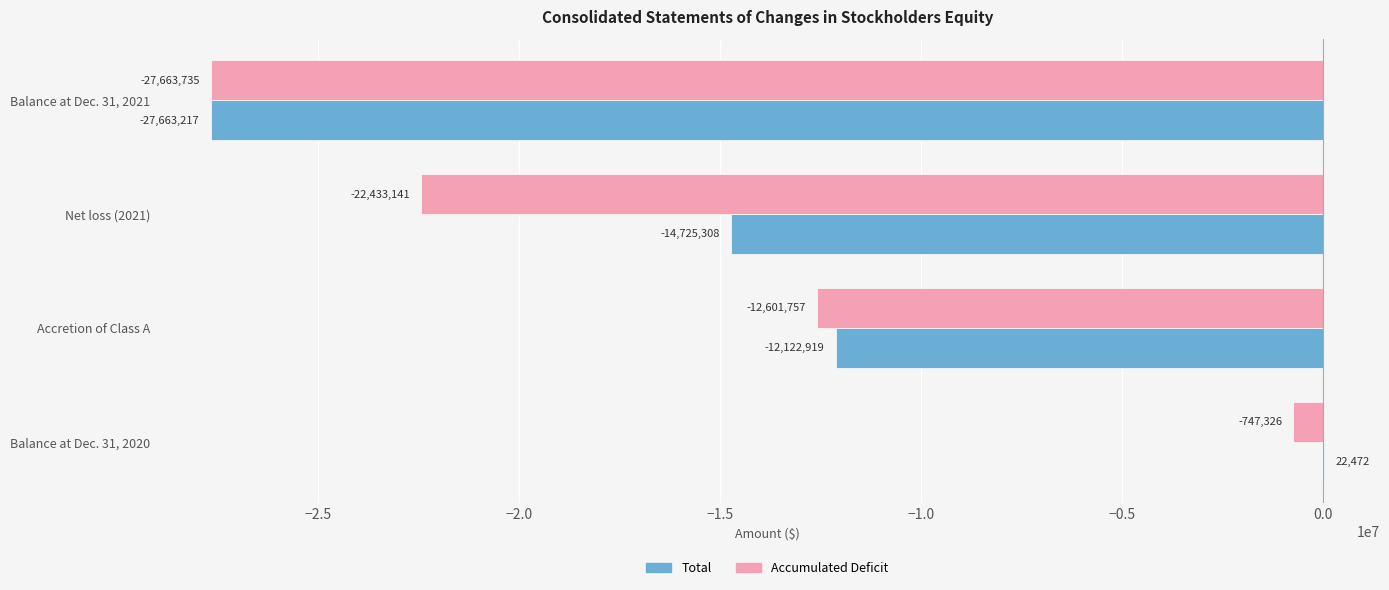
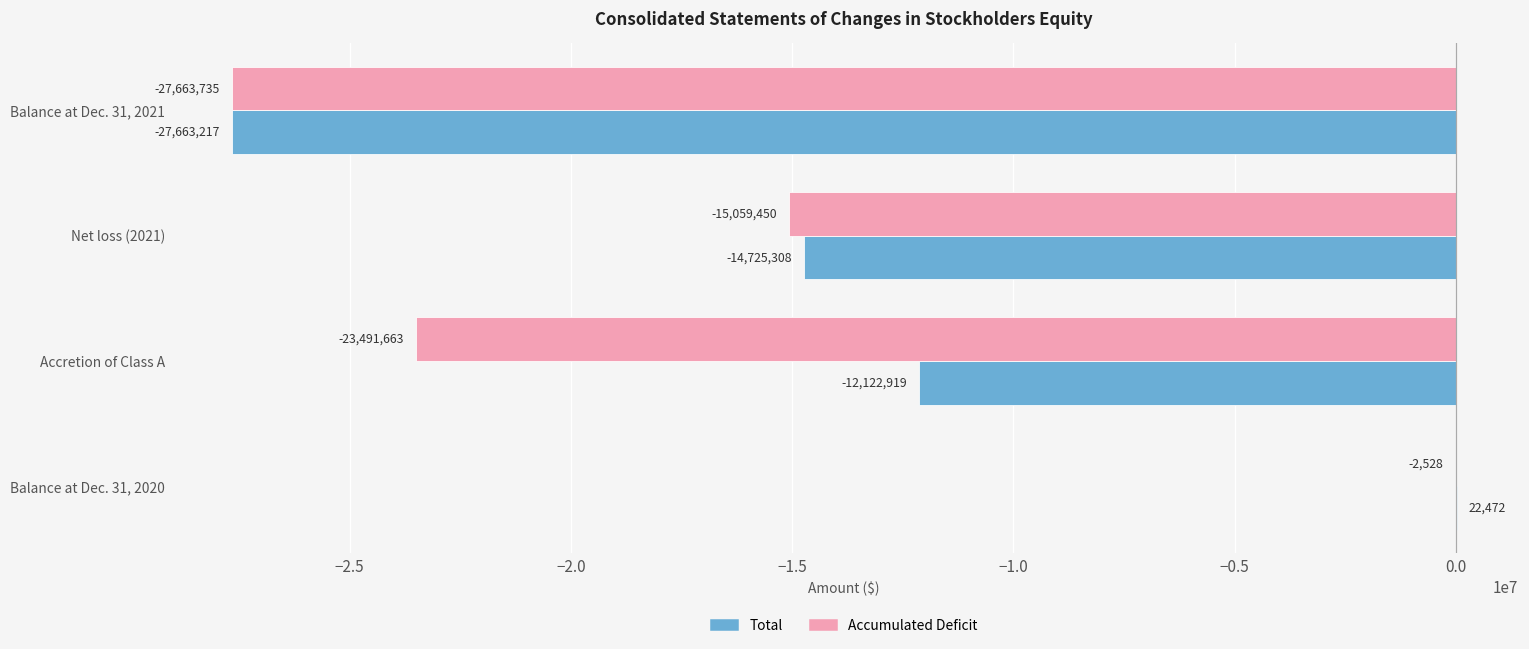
Accumulated Deficit, Net loss (2021): -22,433,141 -> -15,059,450
Accumulated Deficit, Accretion of Class A: -12,601,757 -> -23,491,663
Accumulated Deficit, Balance at Dec. 31, 2020: -747,326 -> -2,528
